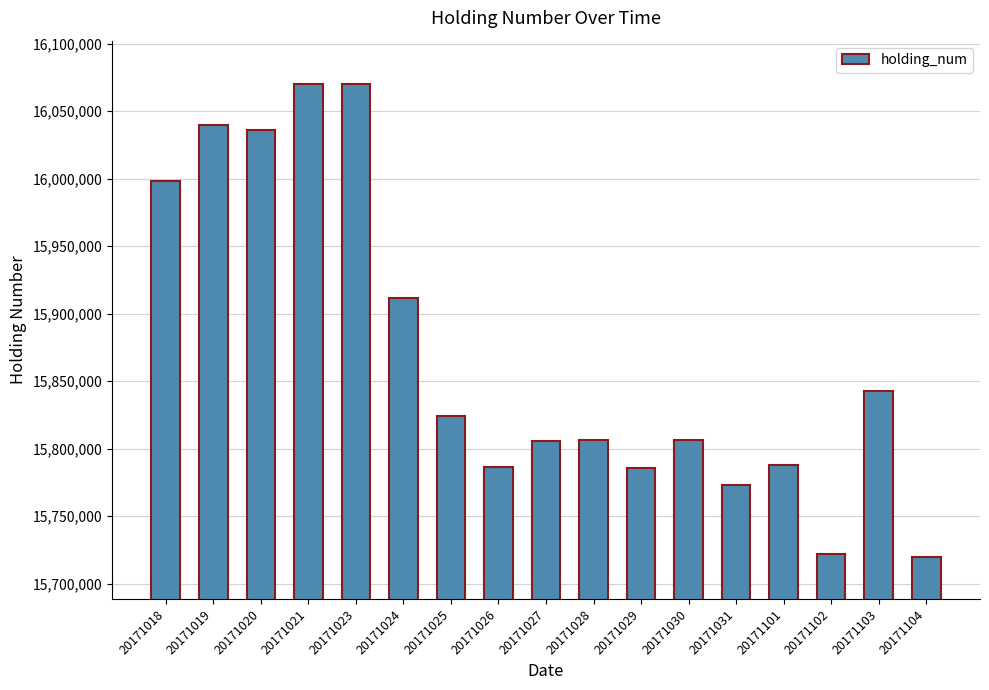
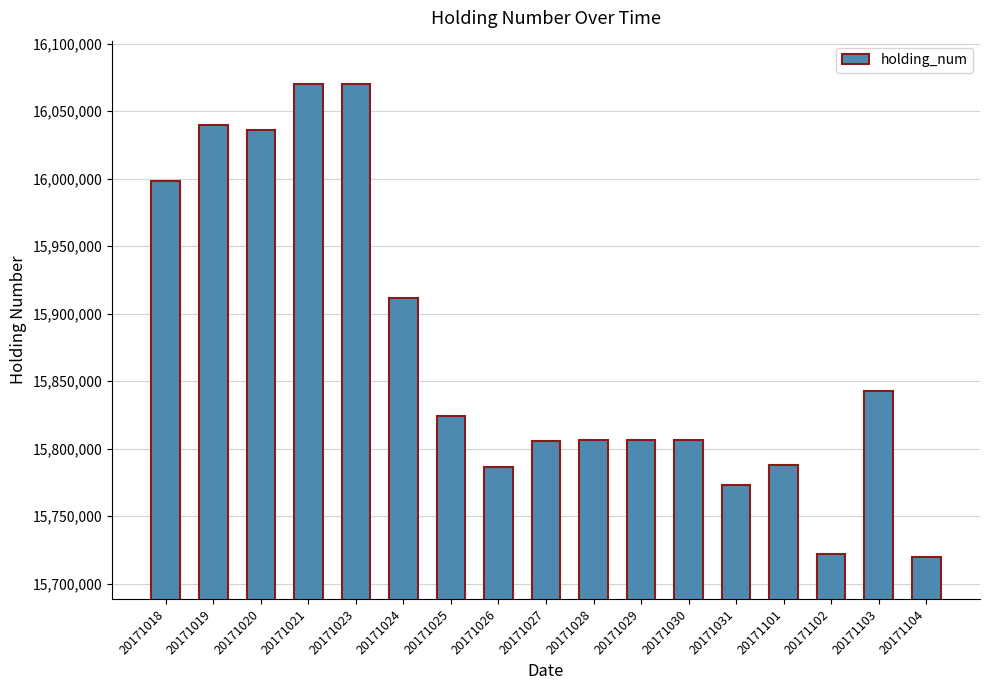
20171029: 15,786,000 -> 15,806,000
